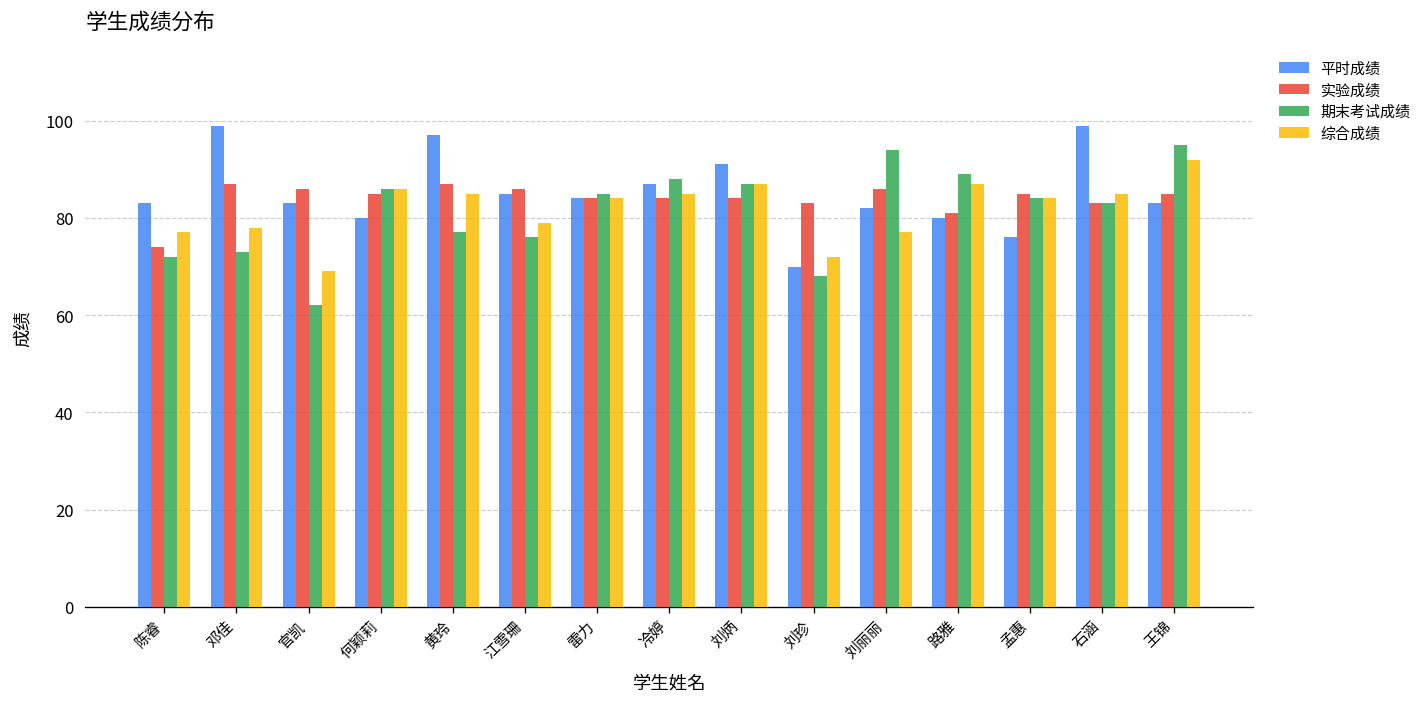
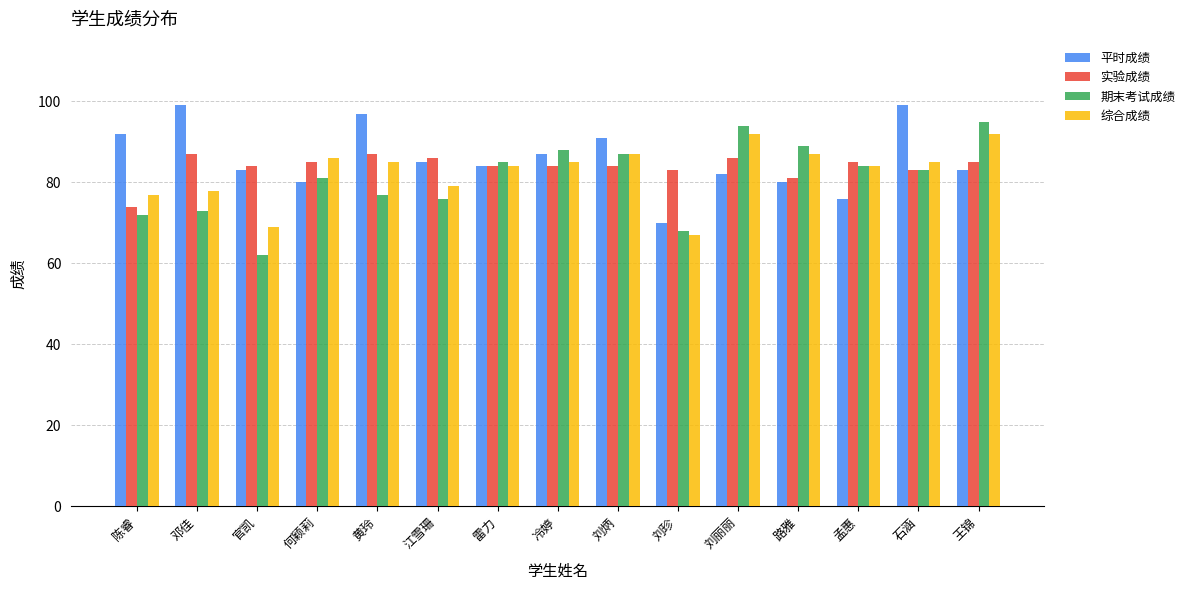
平时成绩, 陈睿: 83 -> 92
实验成绩, 官凯: 86 -> 84
期末考试成绩, 何颖莉: 86 -> 81
综合成绩, 刘珍: 72 -> 67
综合成绩, 刘丽丽: 77 -> 92
